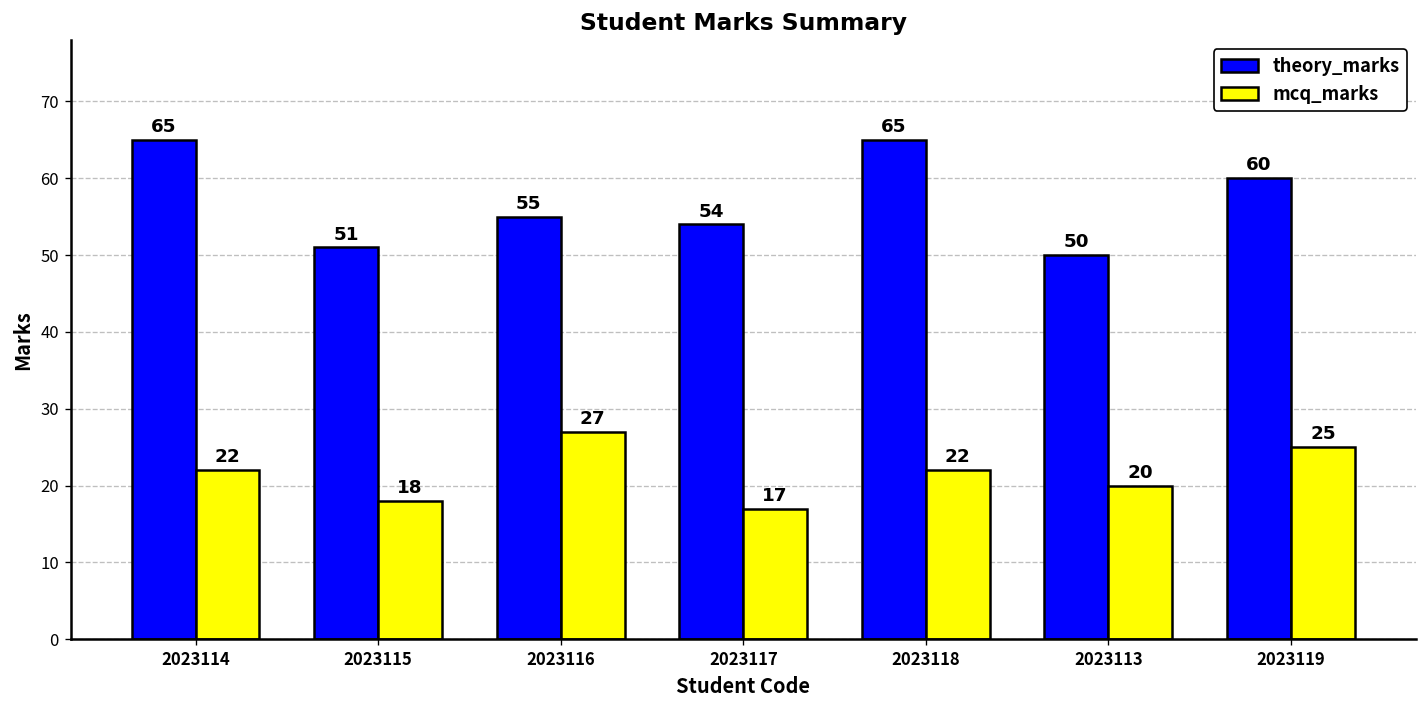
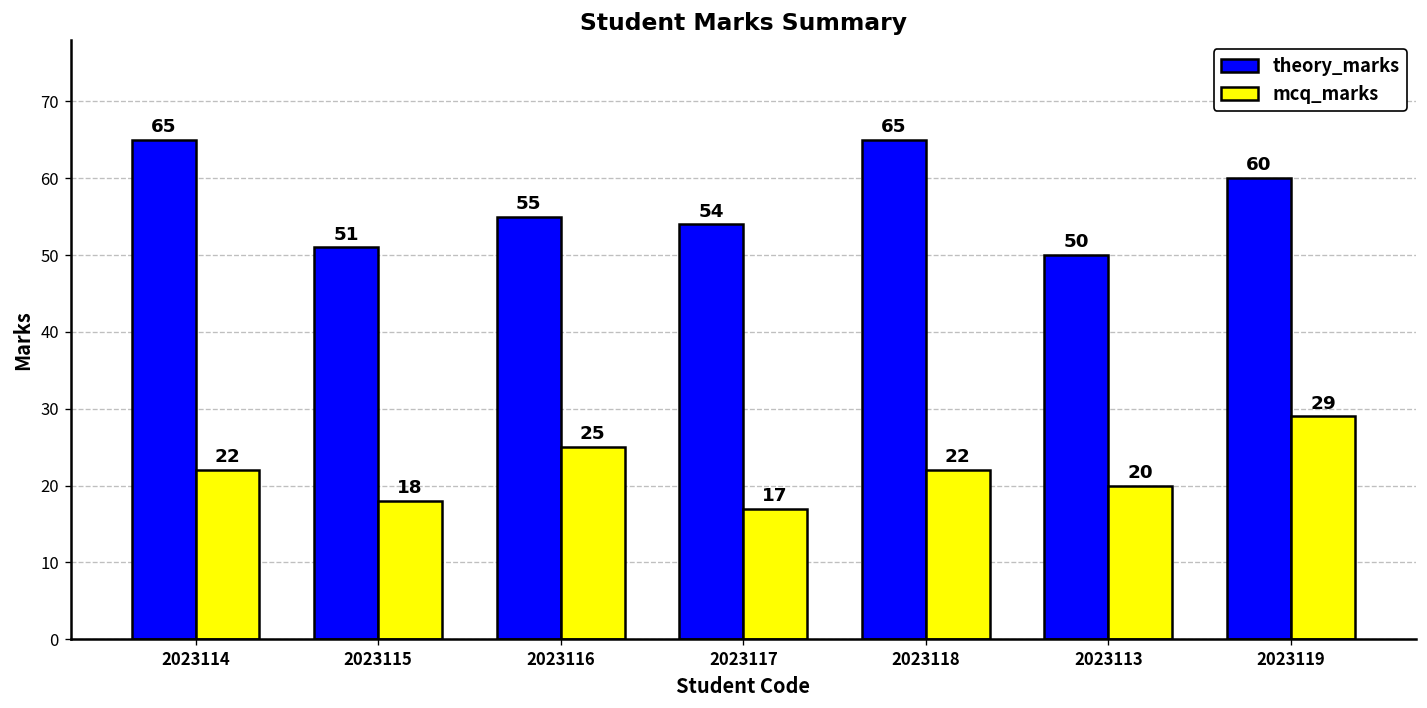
mcq_marks, 2023116: 27 -> 25
mcq_marks, 2023119: 25 -> 29
